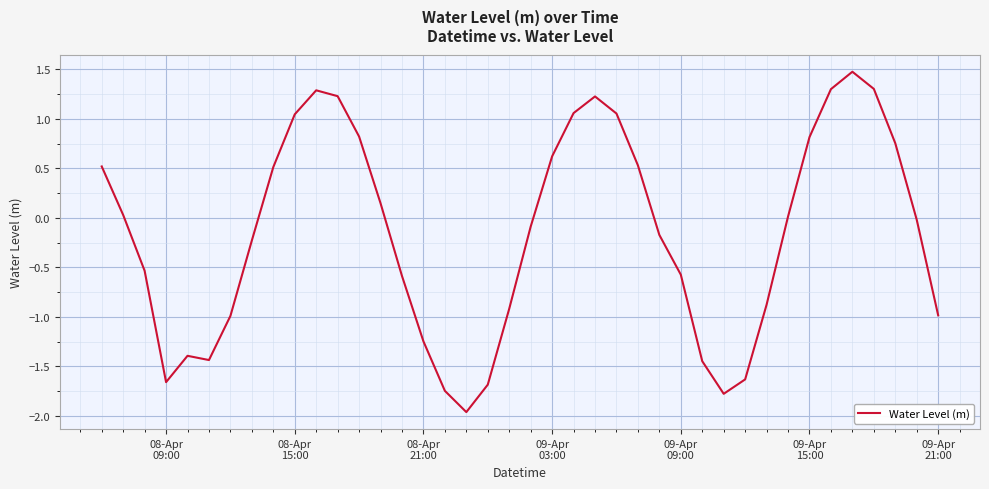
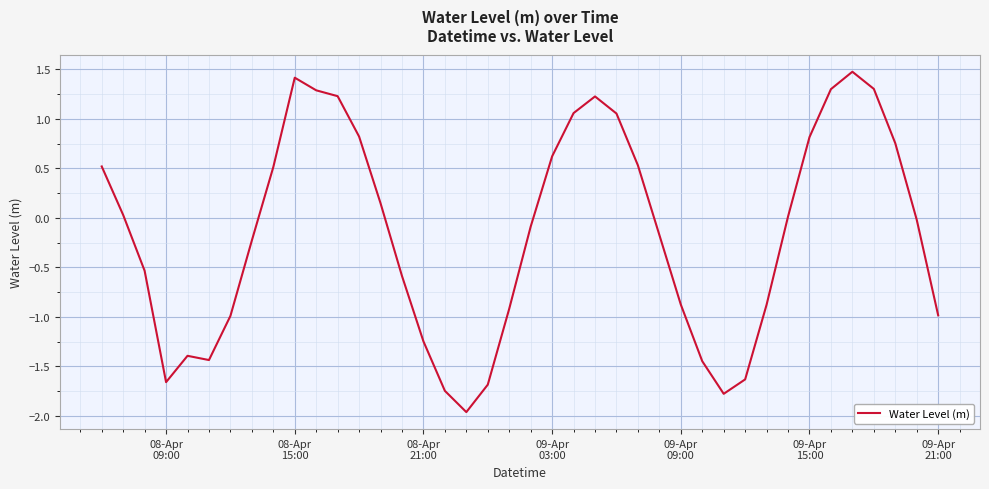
08-Apr 15:00: 1.0 -> 1.4
09-Apr 09:00: -0.6 -> -0.9
